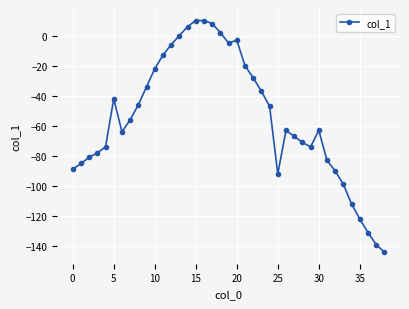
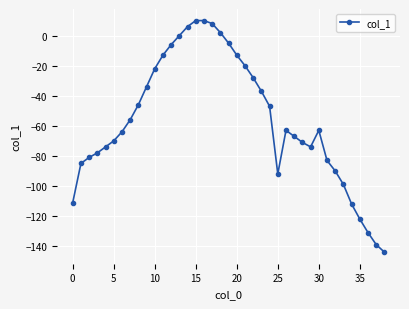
0: -89 -> -111
5: -42 -> -70
20: -3 -> -13
